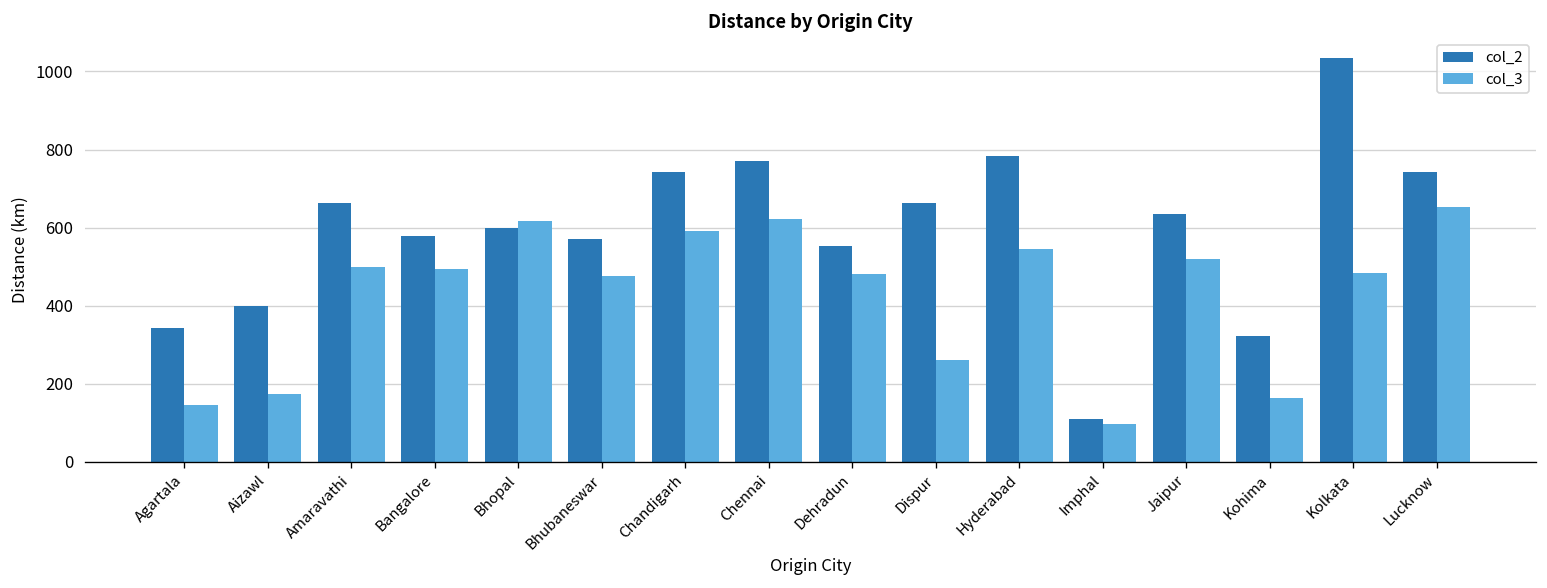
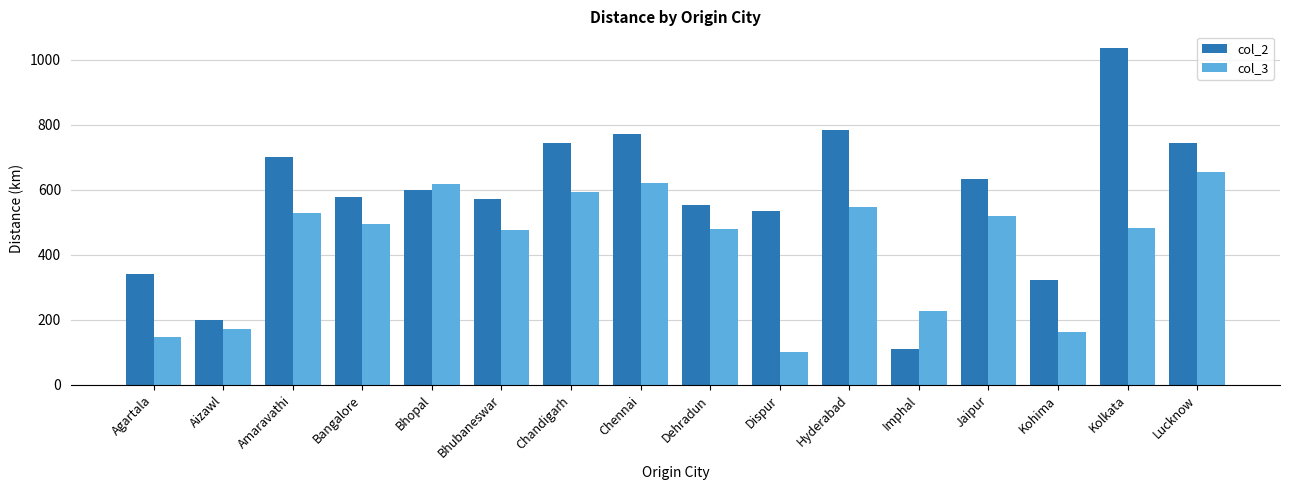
col_2, Aizawl: 400 -> 200
col_2, Amaravathi: 660 -> 700
col_3, Amaravathi: 500 -> 530
col_2, Dispur: 660 -> 540
col_3, Dispur: 260 -> 100
col_3, Imphal: 100 -> 230
